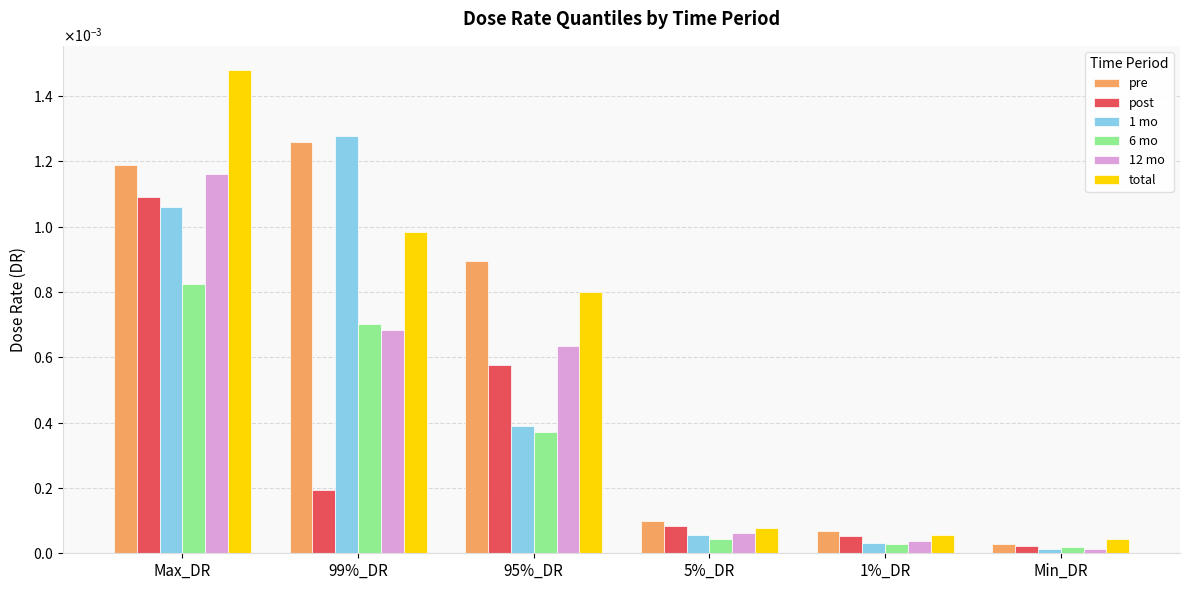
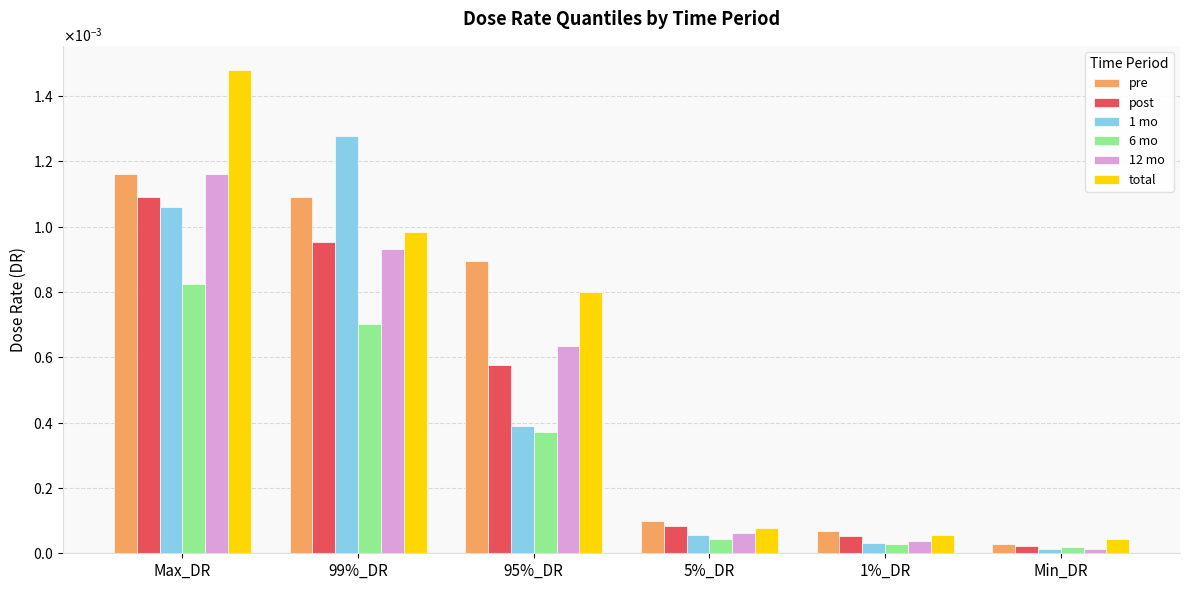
pre, Max_DR: 0.00119 -> 0.00116
pre, 99%_DR: 0.00126 -> 0.00109
post, 99%_DR: 0.00020 -> 0.00095
12 mo, 99%_DR: 0.00068 -> 0.00093
